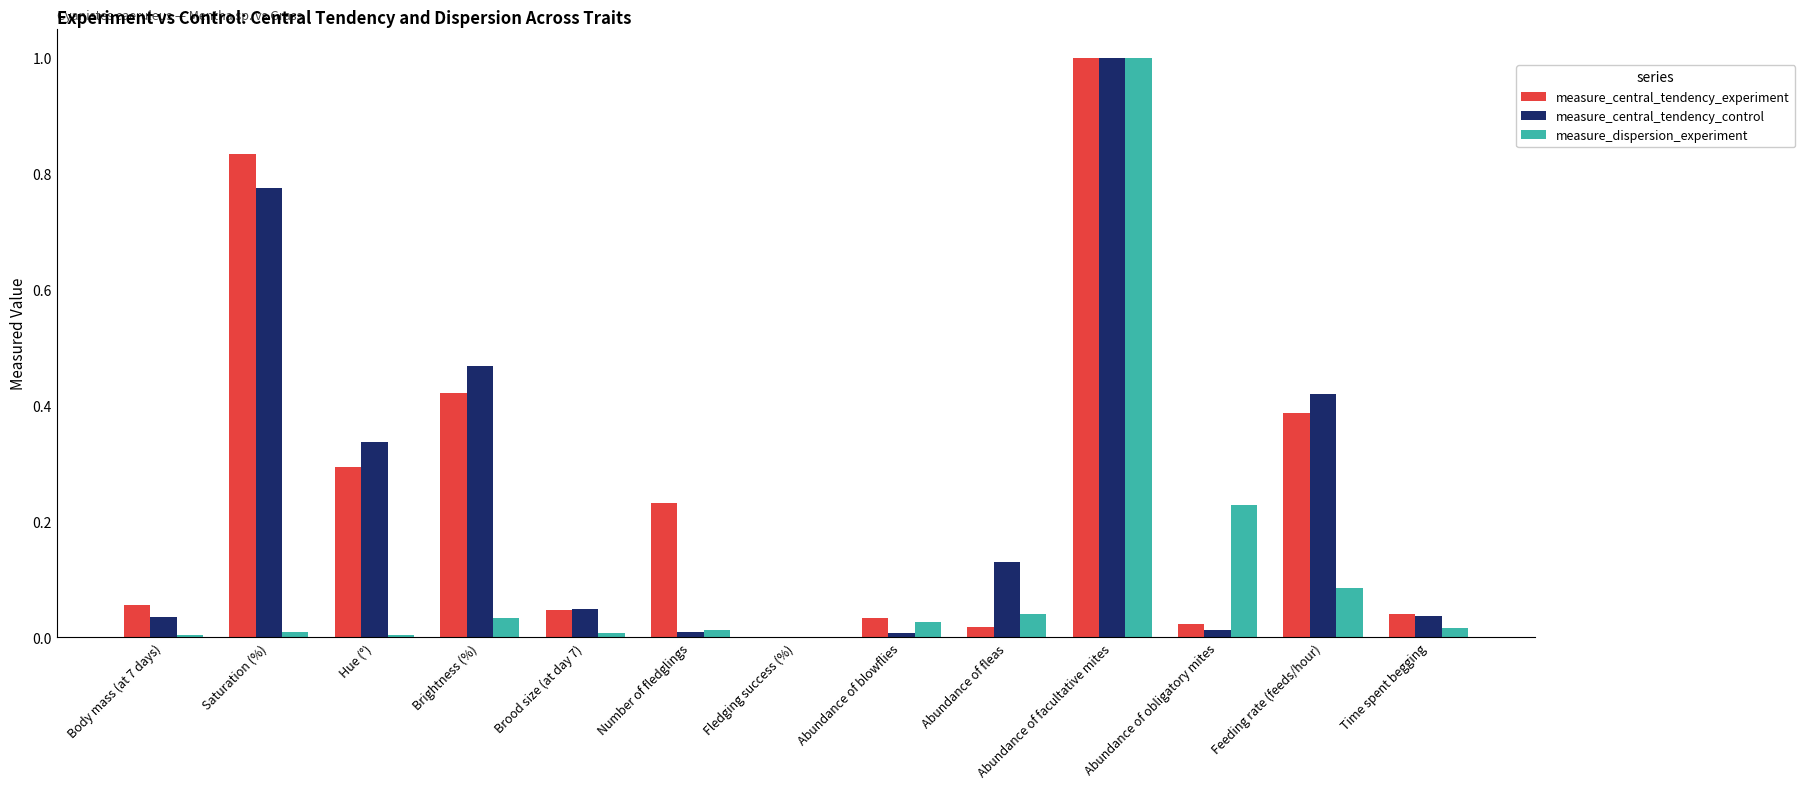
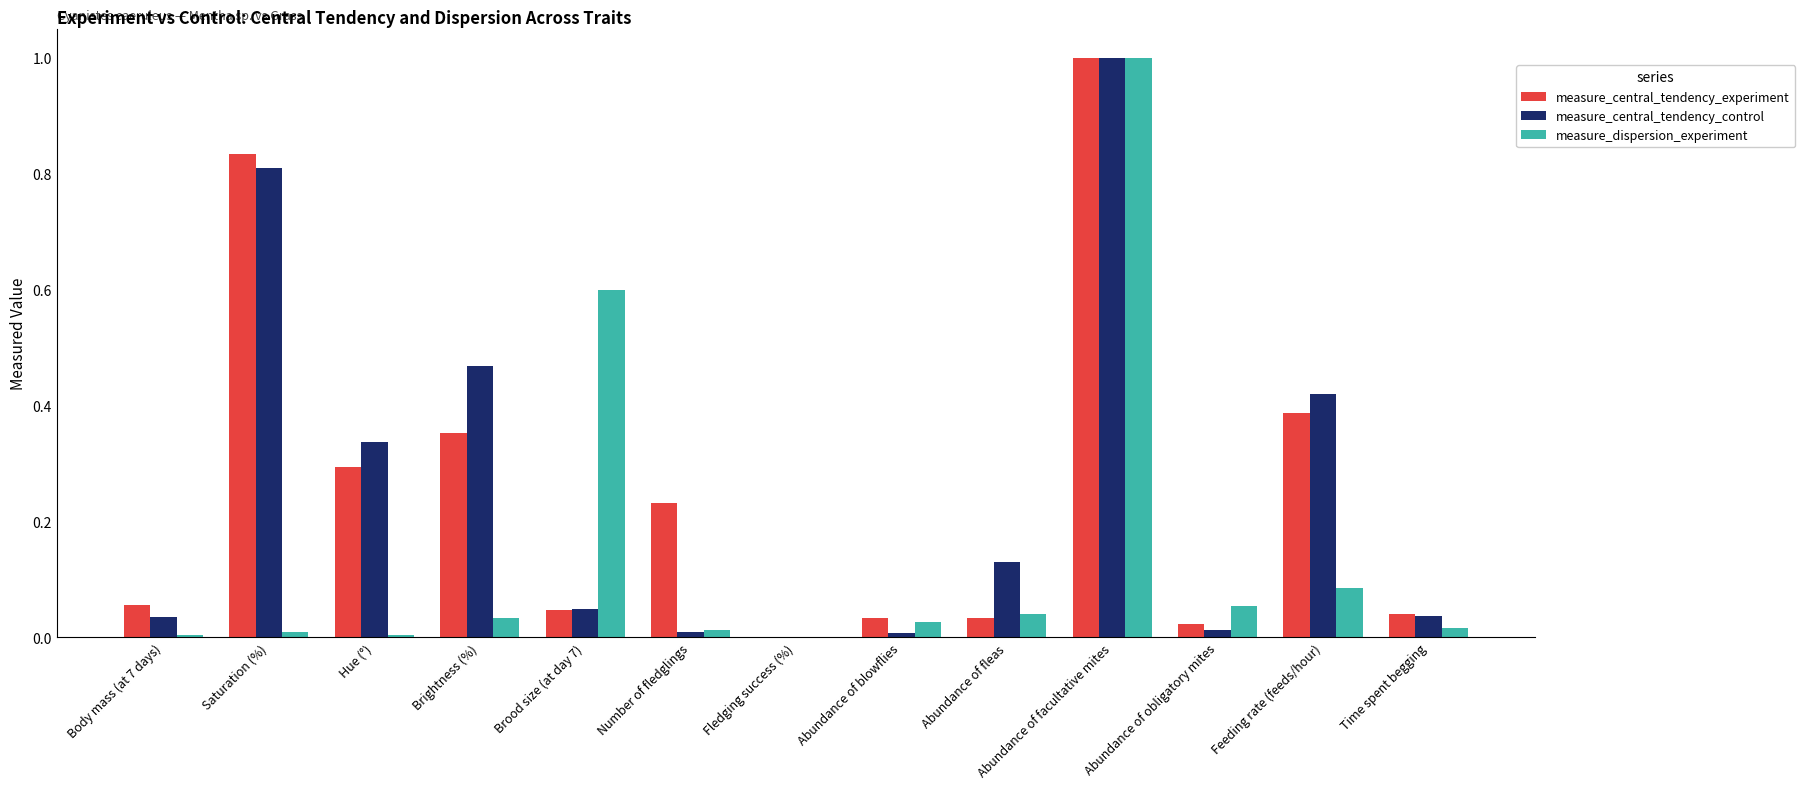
measure_central_tendency_control, Saturation (%): 0.77 -> 0.81
measure_central_tendency_experiment, Brightness (%): 0.42 -> 0.35
measure_dispersion_experiment, Brood size (at day 7): 0.01 -> 0.60
measure_central_tendency_experiment, Abundance of fleas: 0.02 -> 0.03
measure_dispersion_experiment, Abundance of obligatory mites: 0.23 -> 0.05
